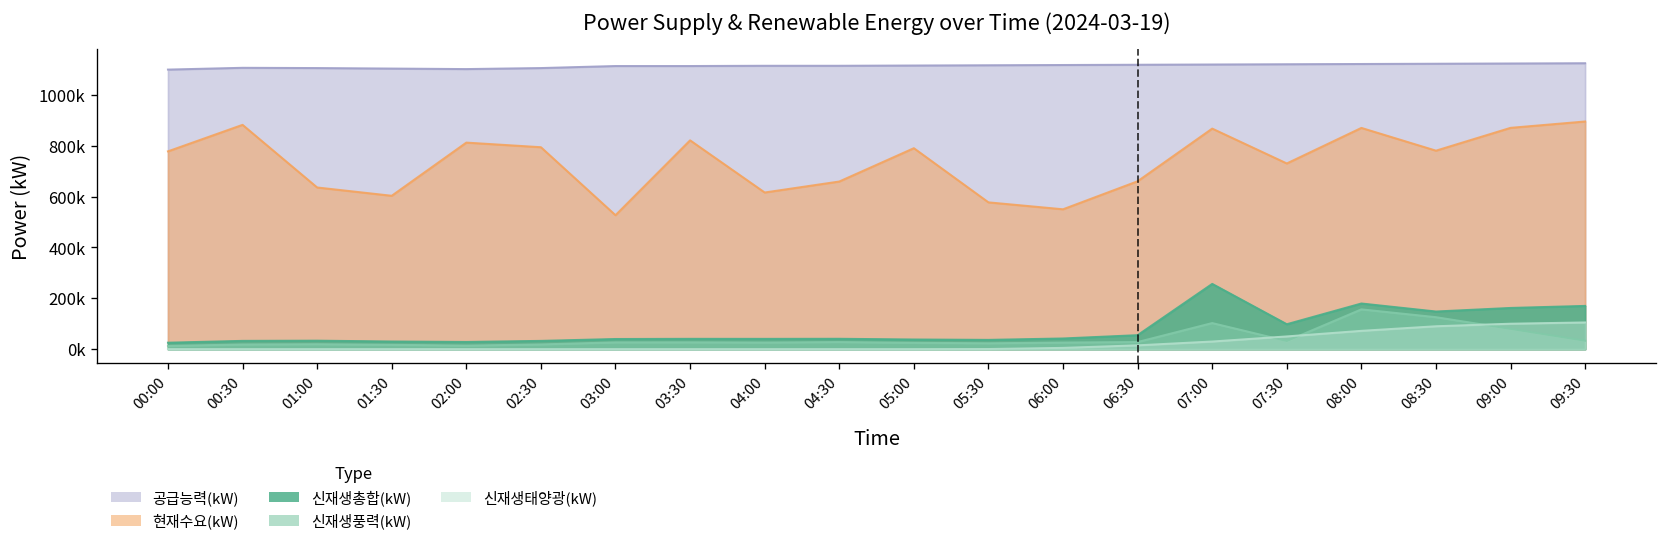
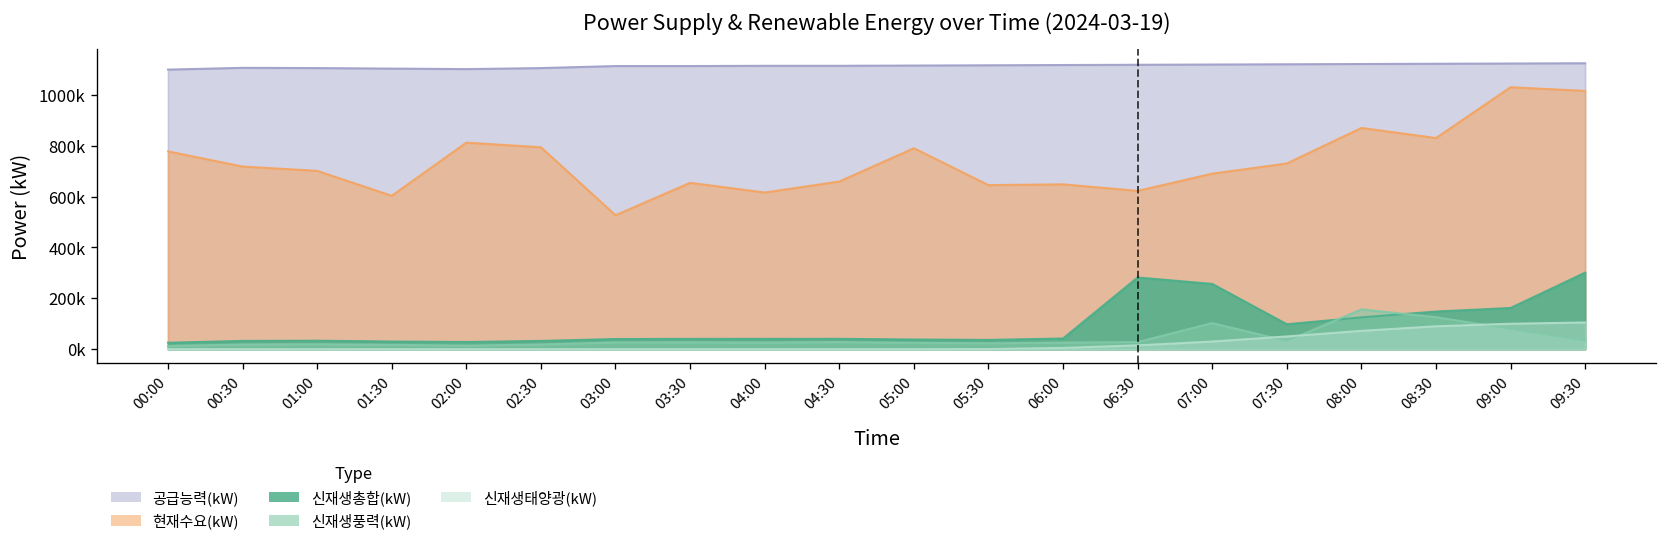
현재수요(kW), 00:30: 880000 -> 720000
현재수요(kW), 01:00: 640000 -> 700000
현재수요(kW), 03:30: 820000 -> 650000
현재수요(kW), 05:30: 580000 -> 650000
현재수요(kW), 06:00: 550000 -> 650000
현재수요(kW), 06:30: 660000 -> 620000
신재생총합(kW), 06:30: 60000 -> 280000
현재수요(kW), 07:00: 870000 -> 690000
신재생총합(kW), 08:00: 180000 -> 130000
현재수요(kW), 08:30: 780000 -> 830000
현재수요(kW), 09:00: 870000 -> 1030000
현재수요(kW), 09:30: 900000 -> 1020000
신재생총합(kW), 09:30: 170000 -> 300000
